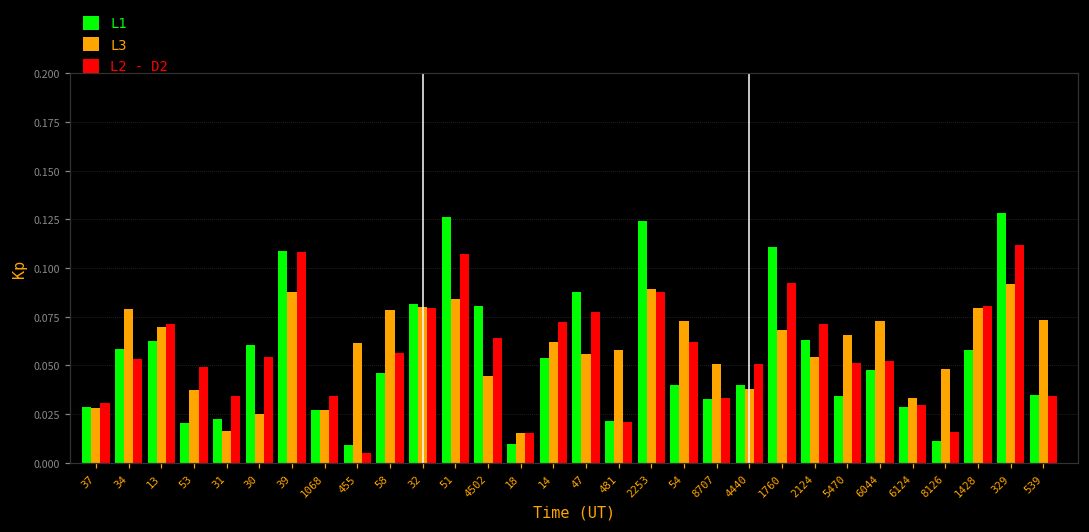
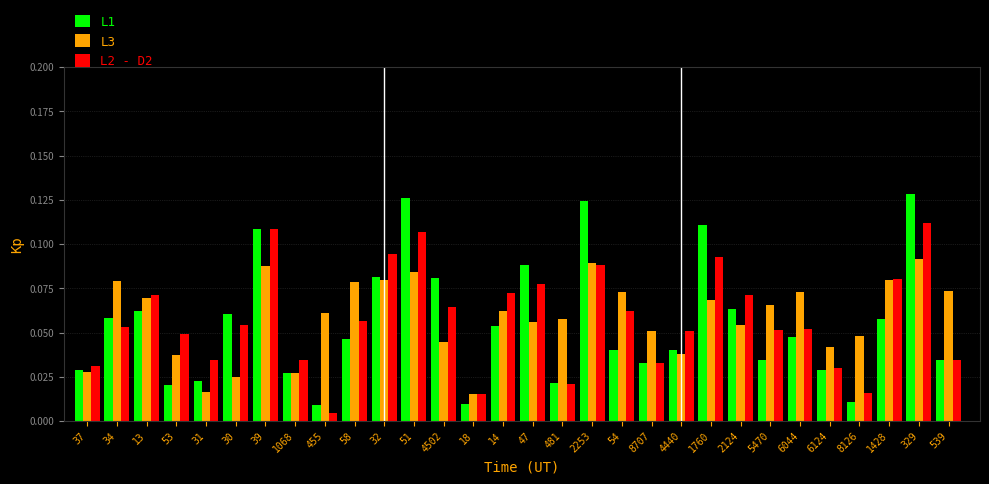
L2 - D2, 32: 0.080 -> 0.094
L3, 6124: 0.033 -> 0.042
